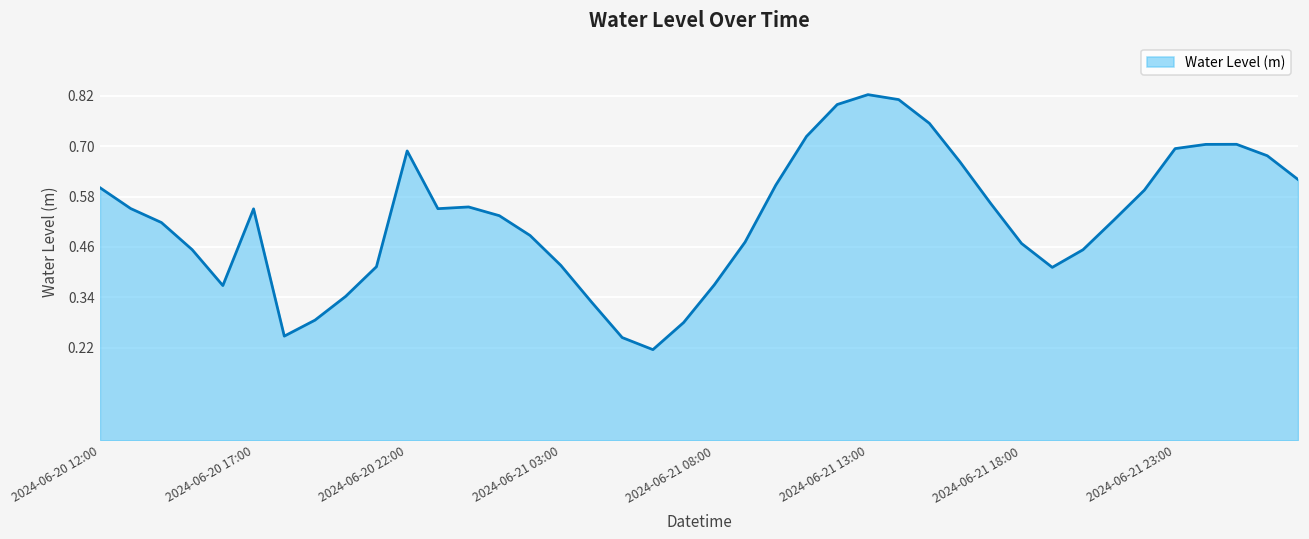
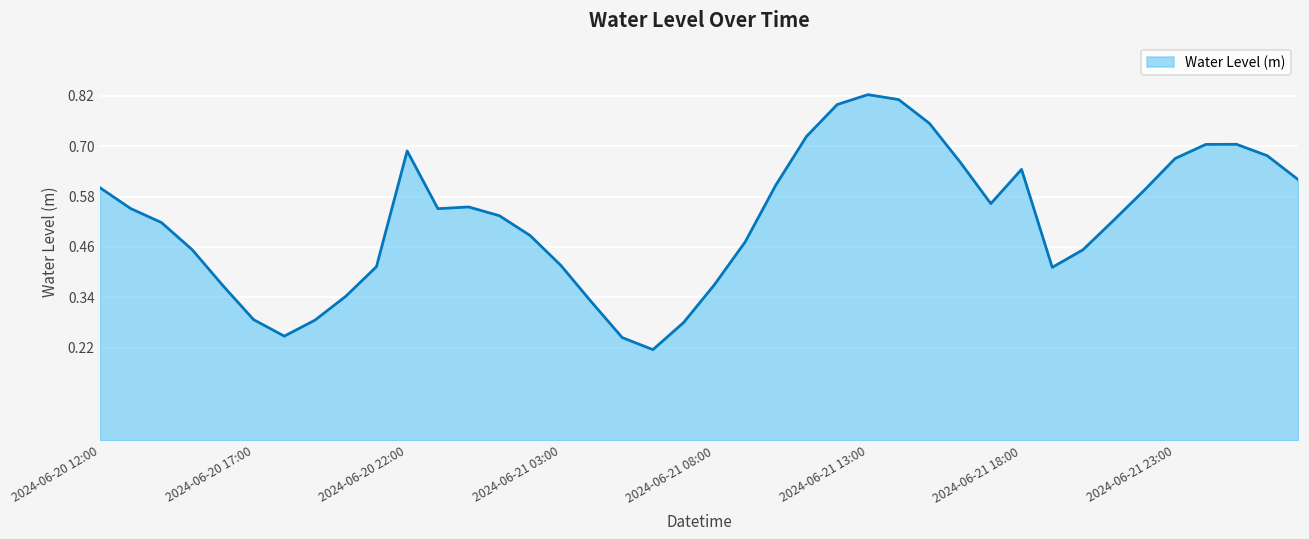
2024-06-20 17:00: 0.55 -> 0.29
2024-06-21 18:00: 0.47 -> 0.64
2024-06-21 23:00: 0.69 -> 0.67
